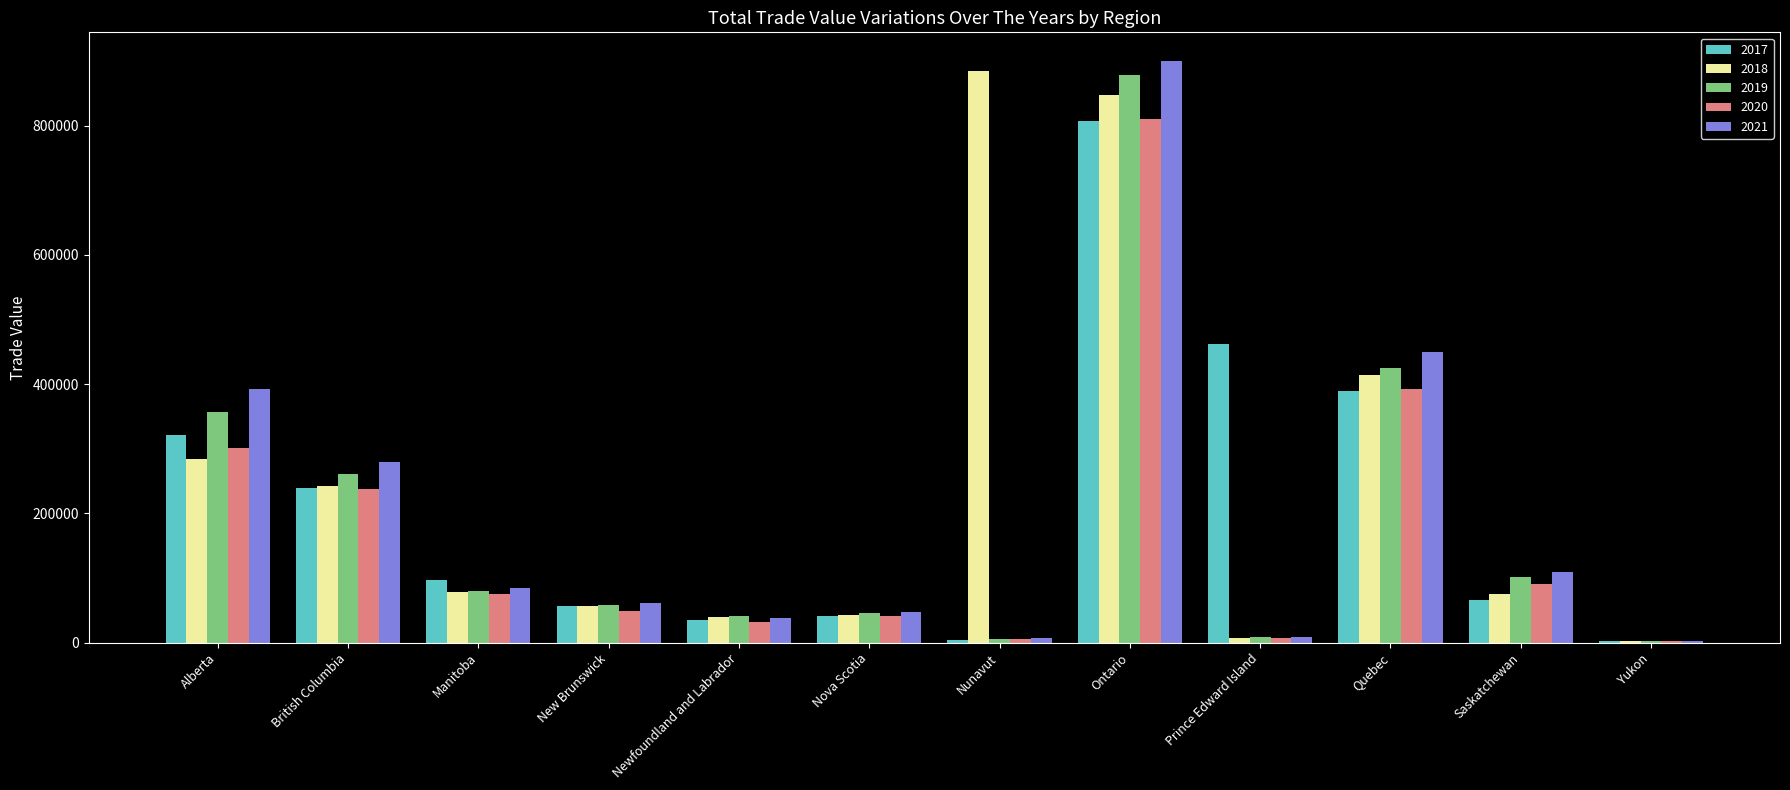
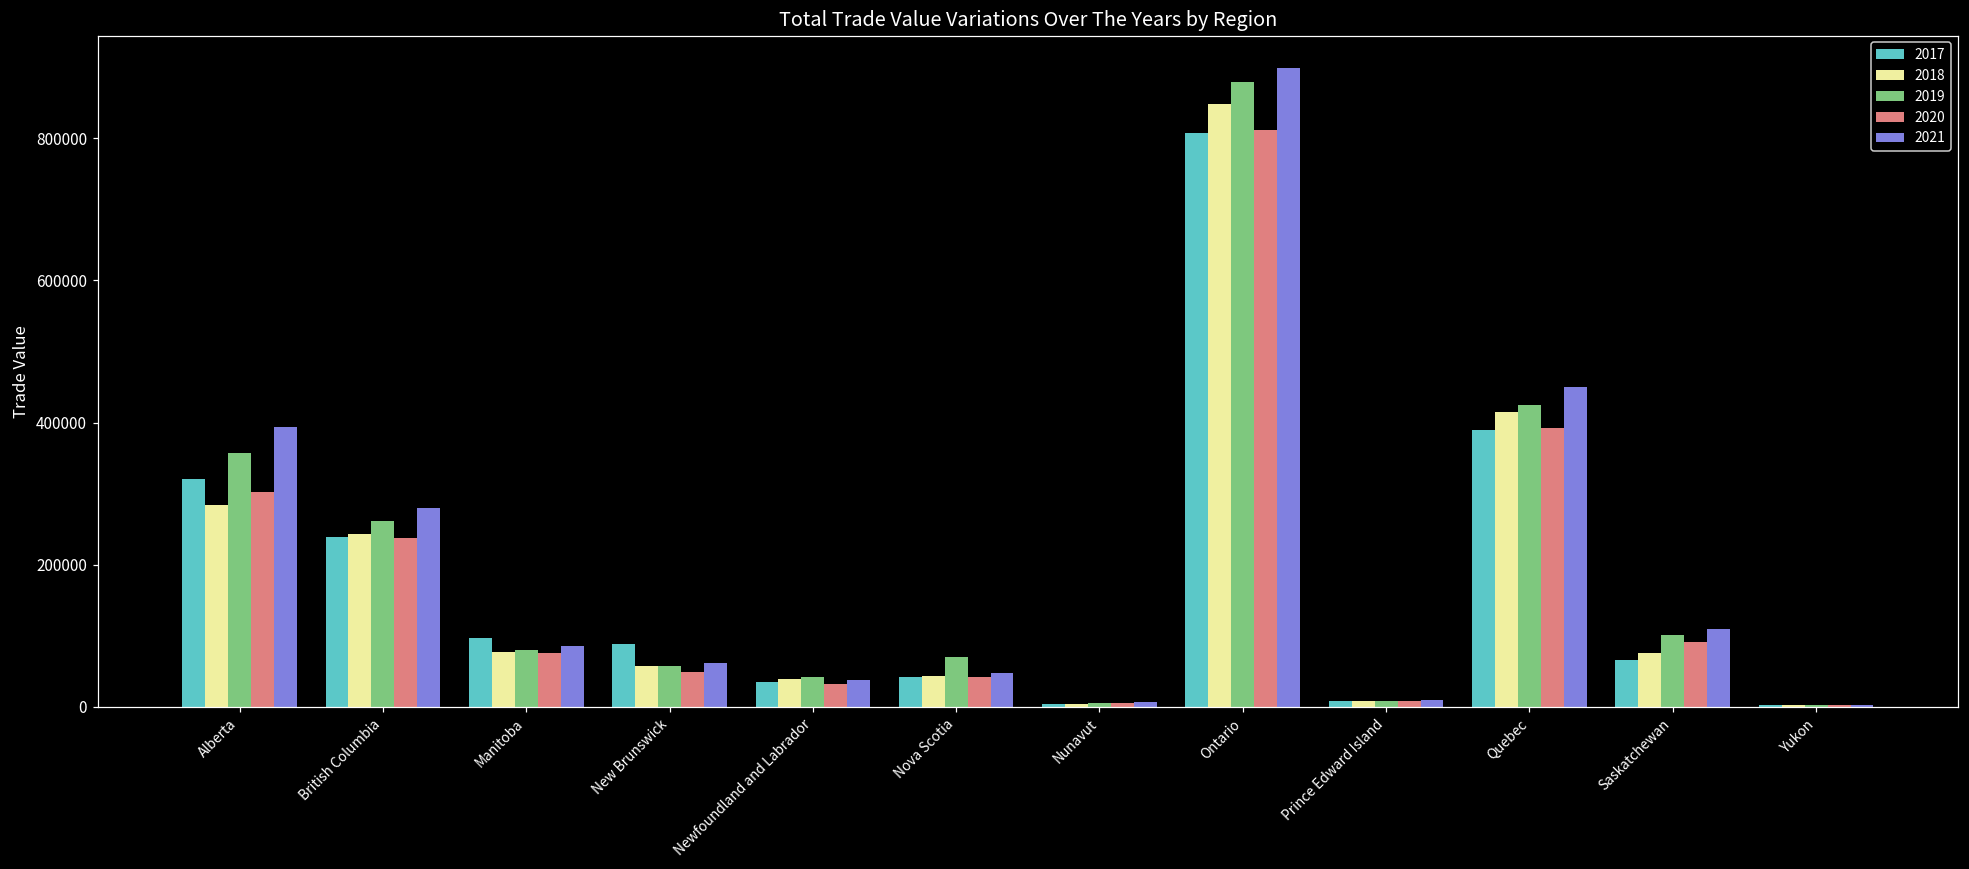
2017, New Brunswick: 60000 -> 90000
2019, Nova Scotia: 50000 -> 70000
2018, Nunavut: 890000 -> 0
2017, Prince Edward Island: 460000 -> 10000
